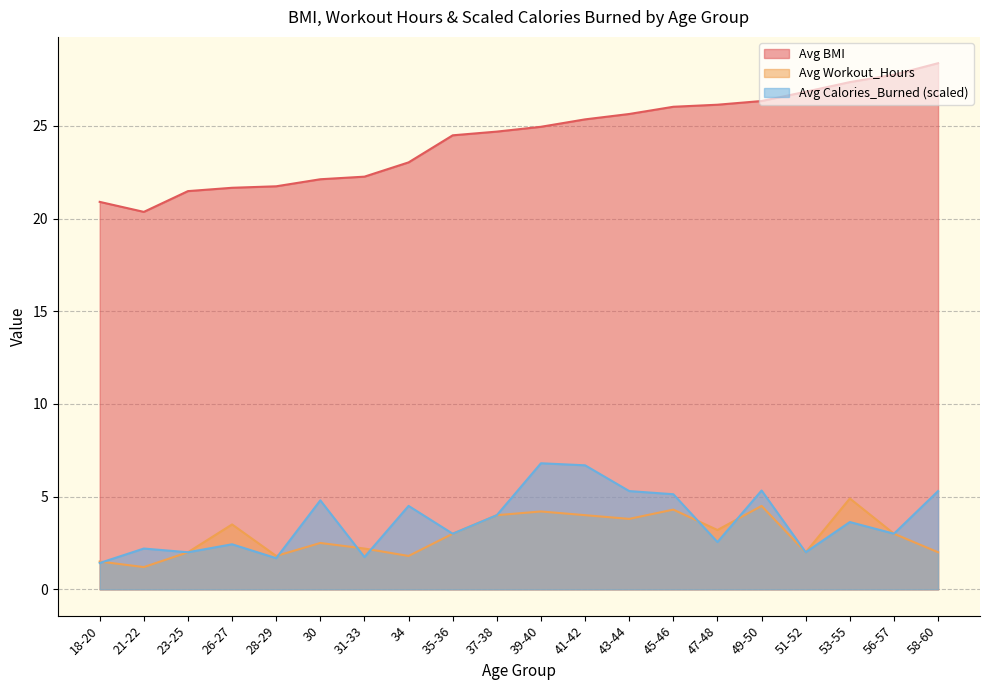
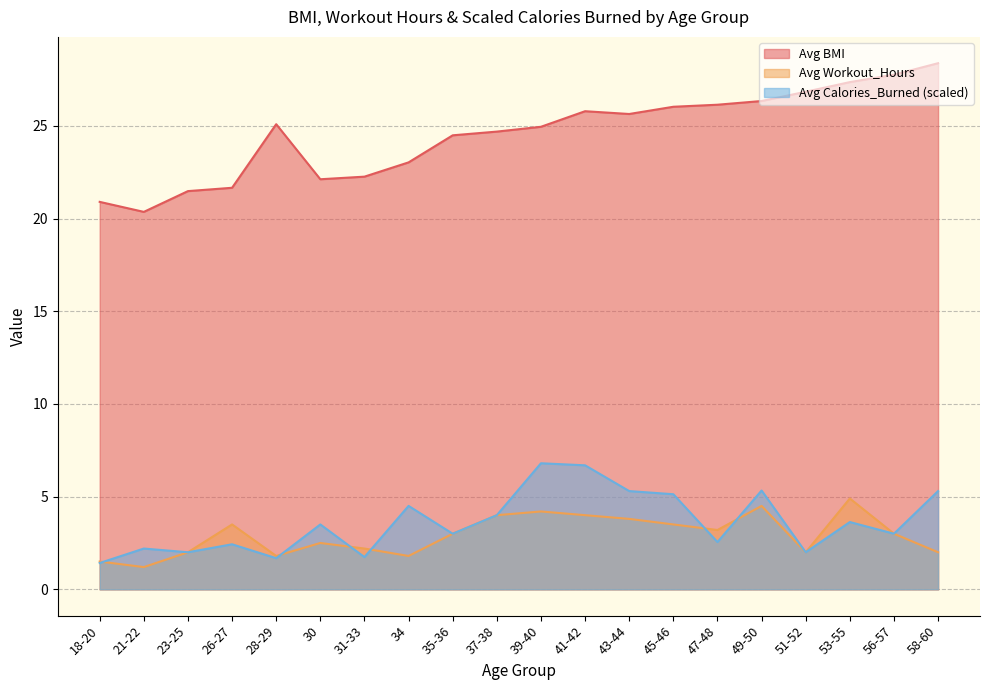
Avg BMI, 28-29: 21.7 -> 25.1
Avg Calories_Burned (scaled), 30: 4.8 -> 3.5
Avg BMI, 41-42: 25.4 -> 25.8
Avg Workout_Hours, 45-46: 4.3 -> 3.5
